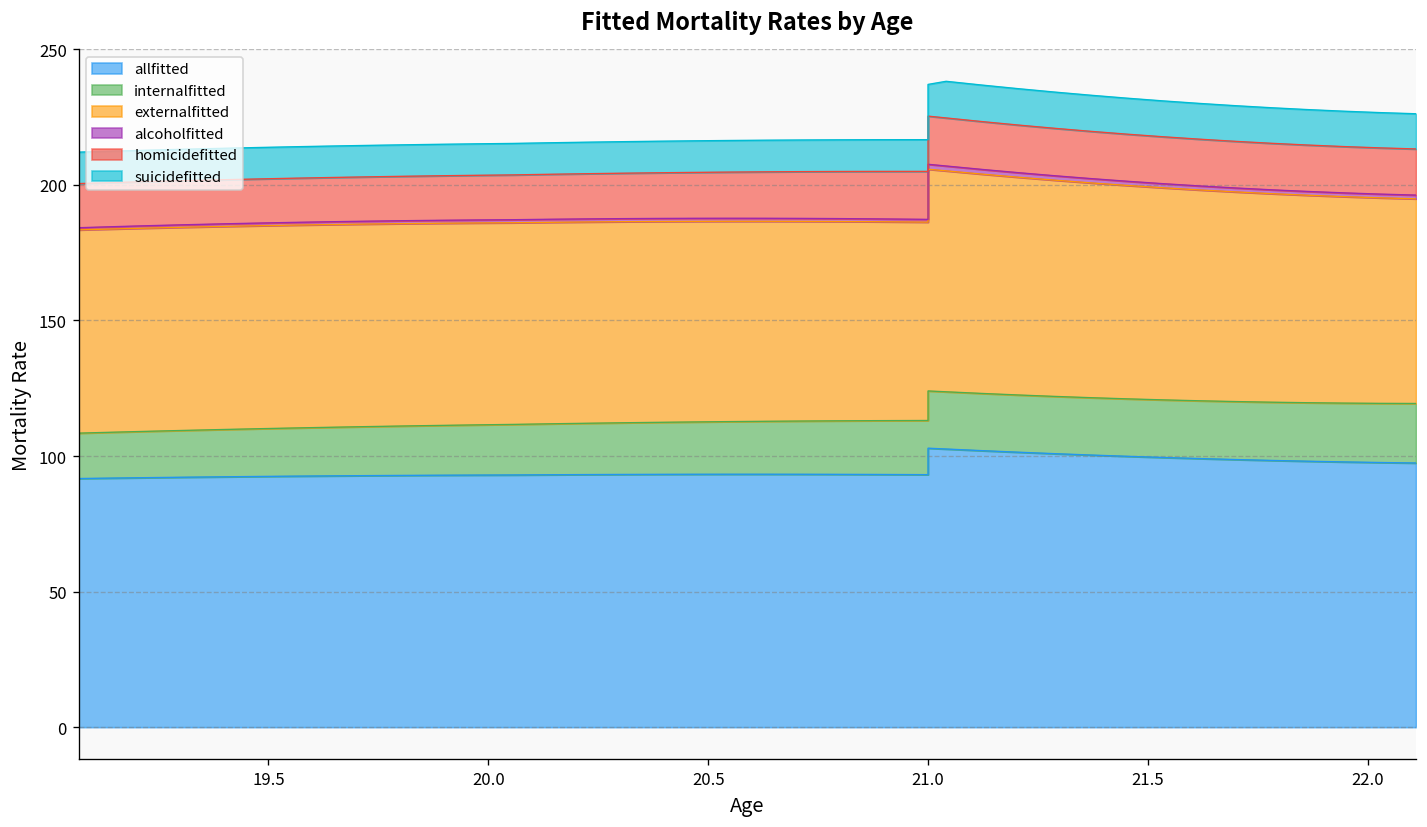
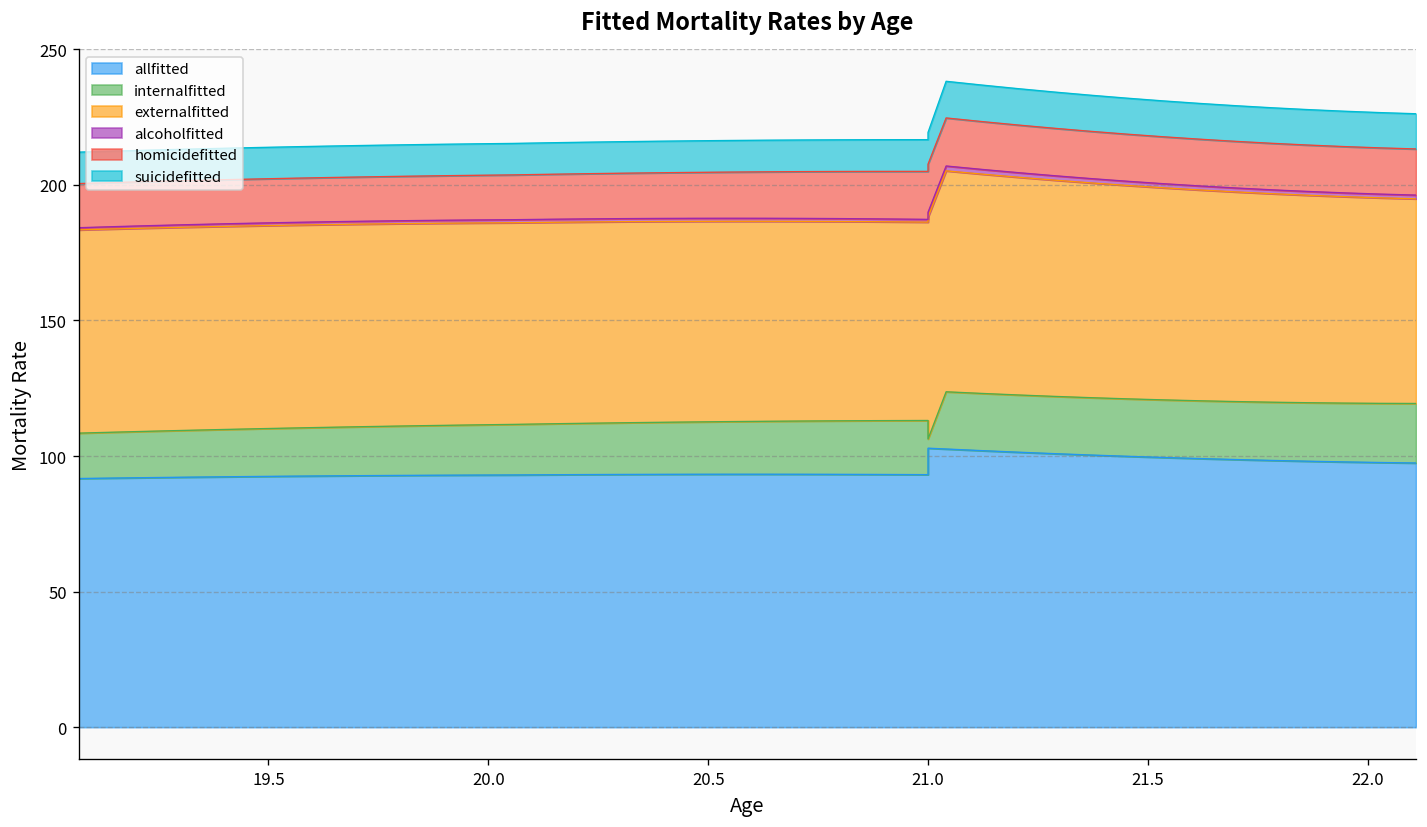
internalfitted, 21.0: 21 -> 3
